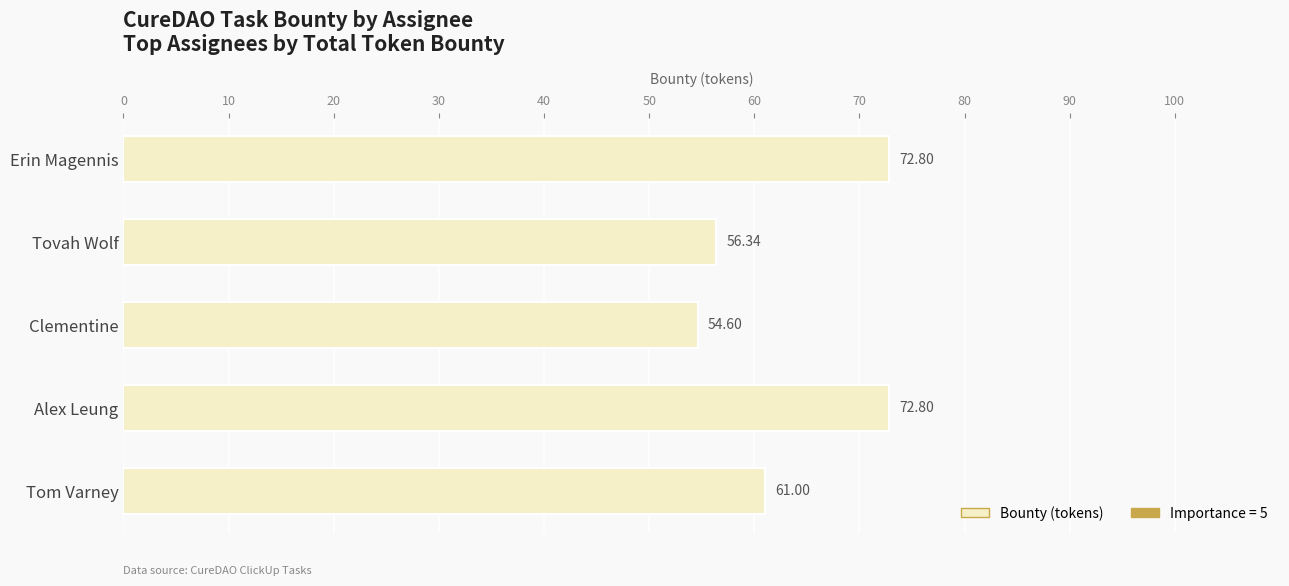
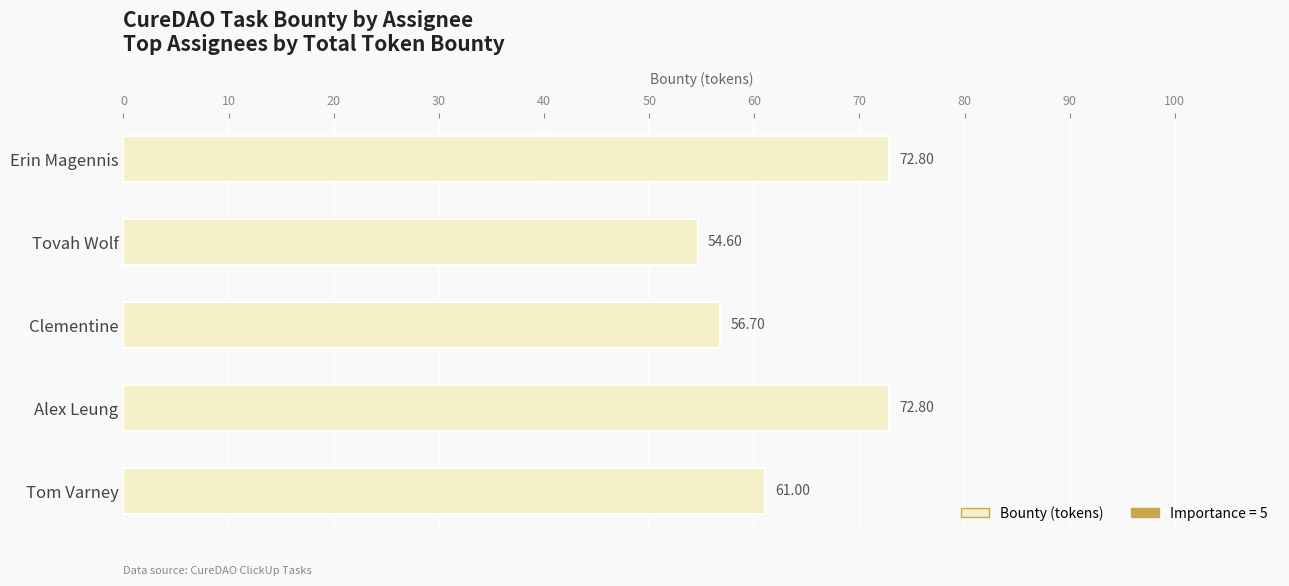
Tovah Wolf: 56.34 -> 54.60
Clementine: 54.60 -> 56.70
